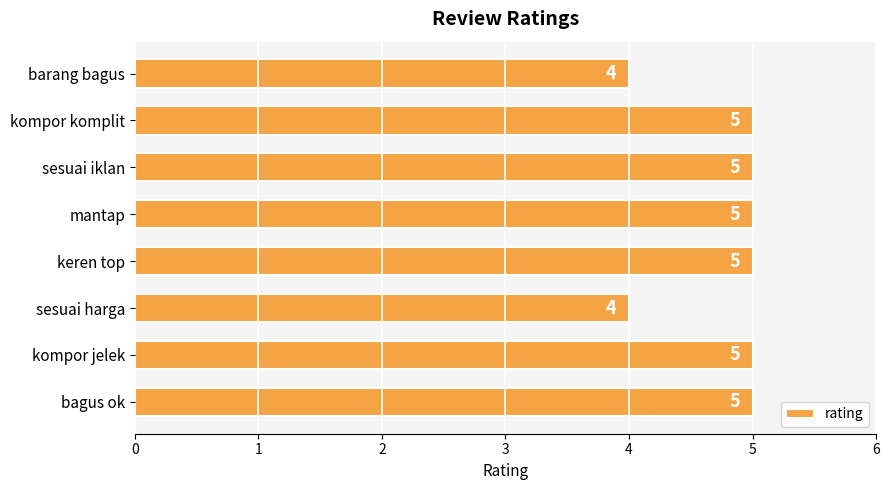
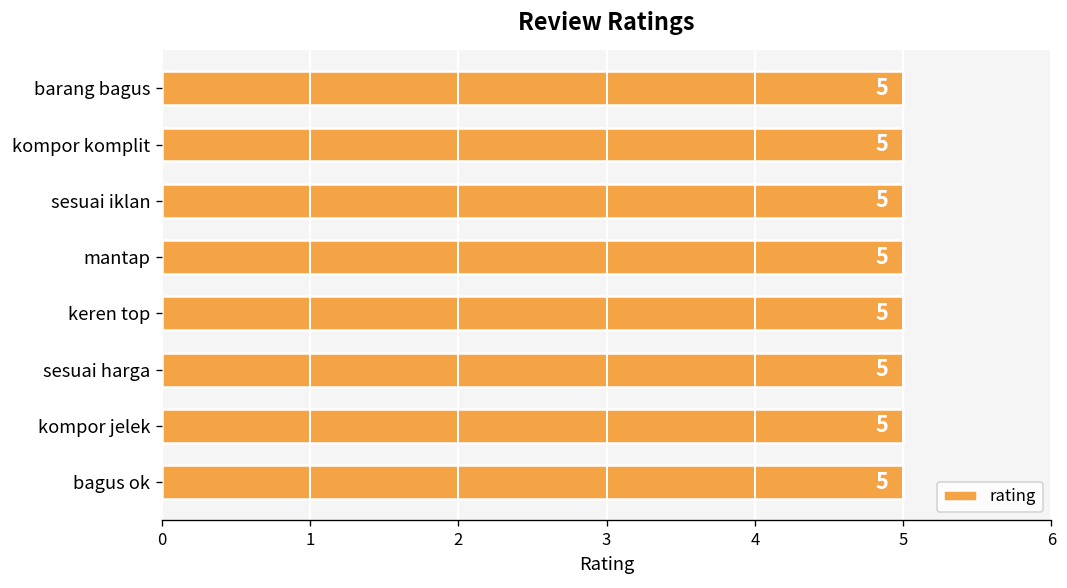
barang bagus: 4 -> 5
sesuai harga: 4 -> 5
